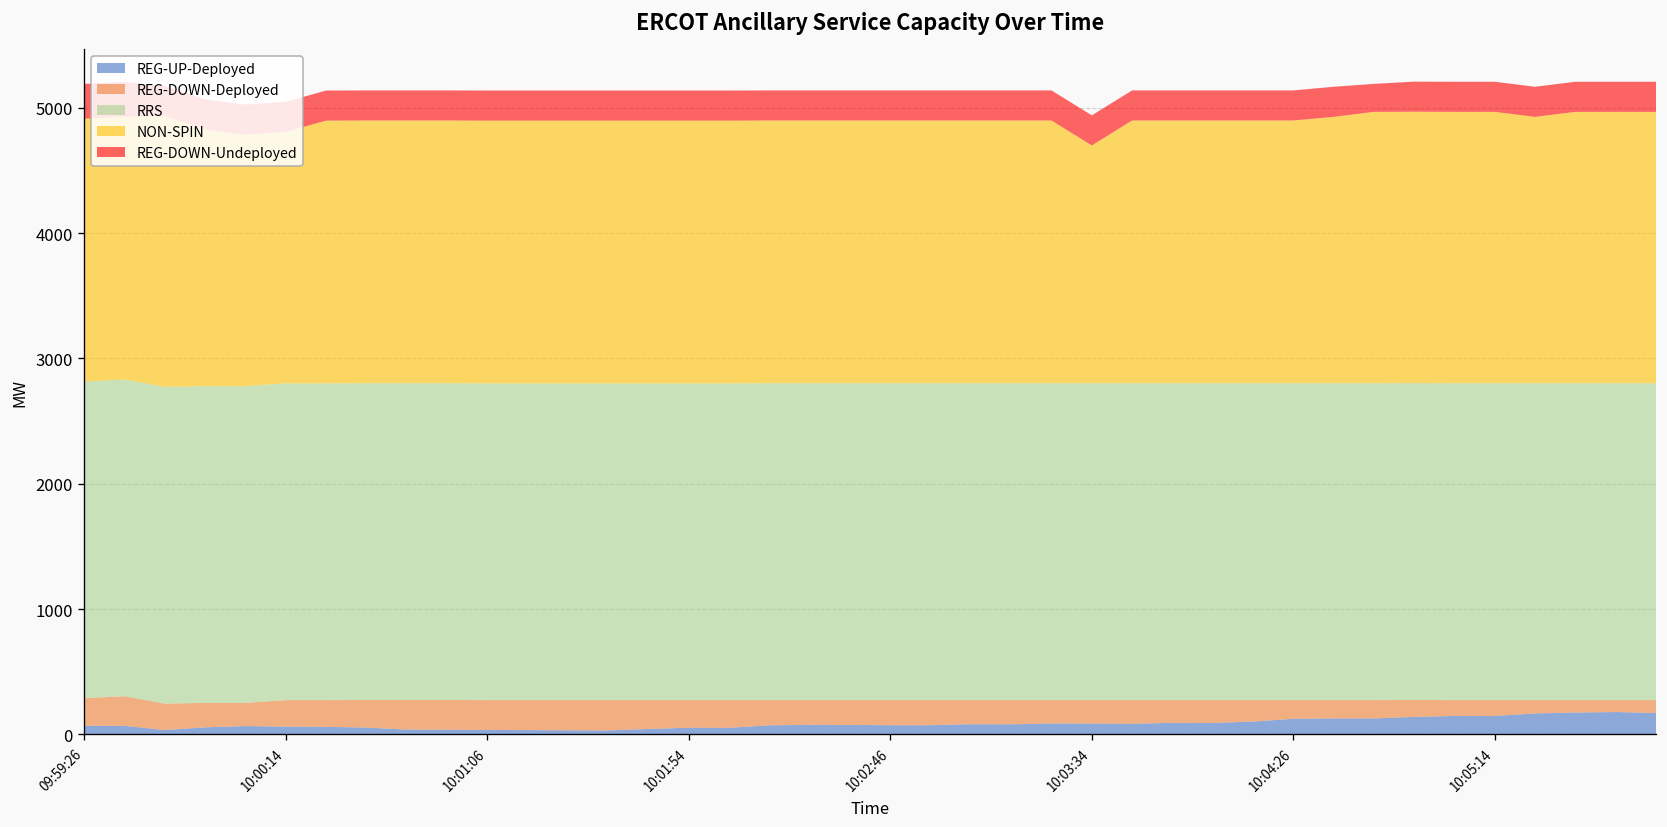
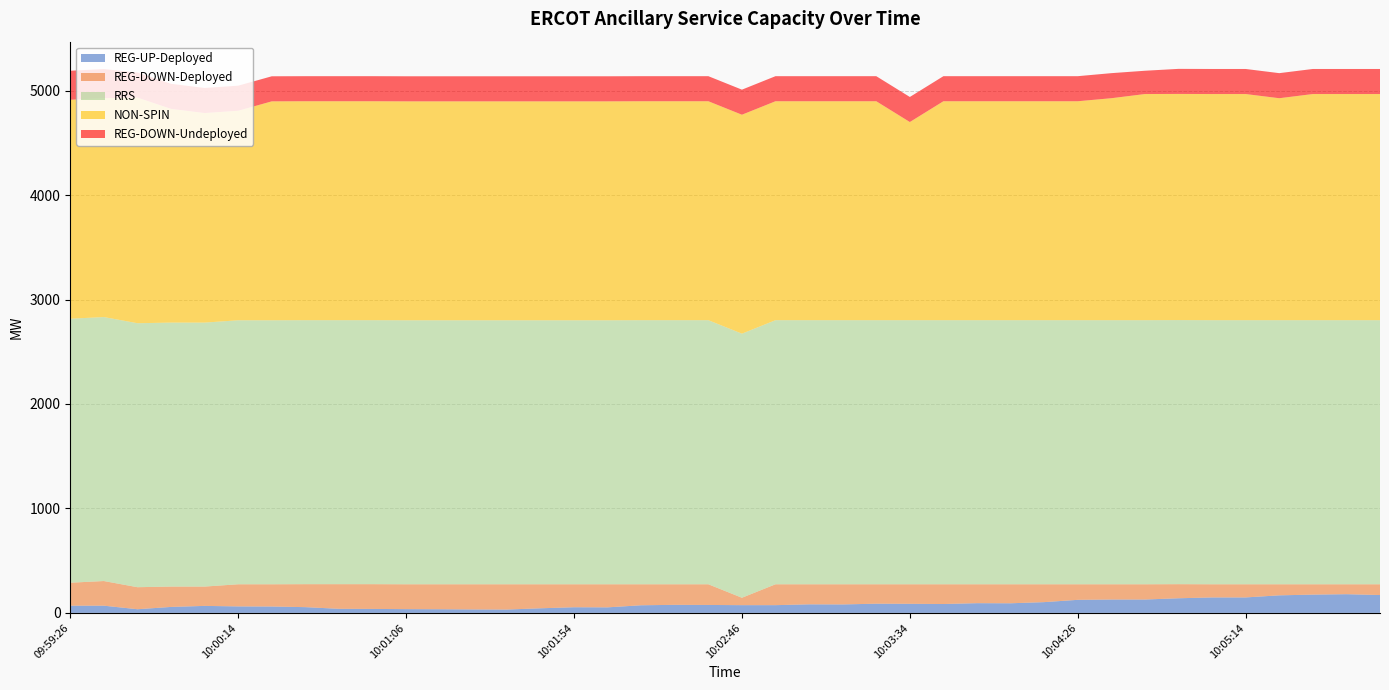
REG-DOWN-Deployed, 10:02:46: 200 -> 70
